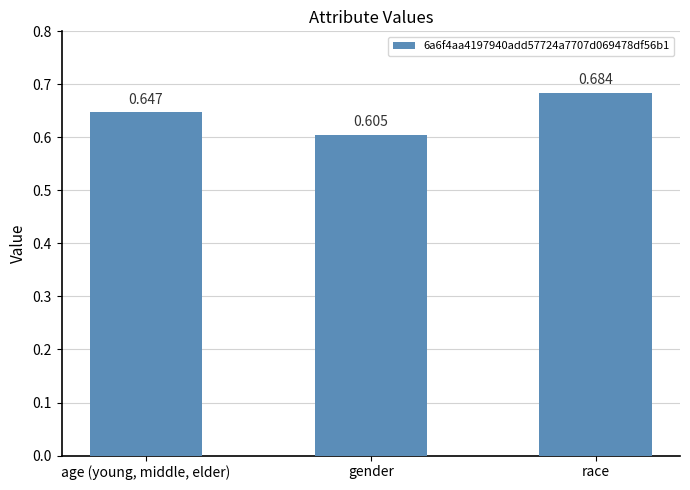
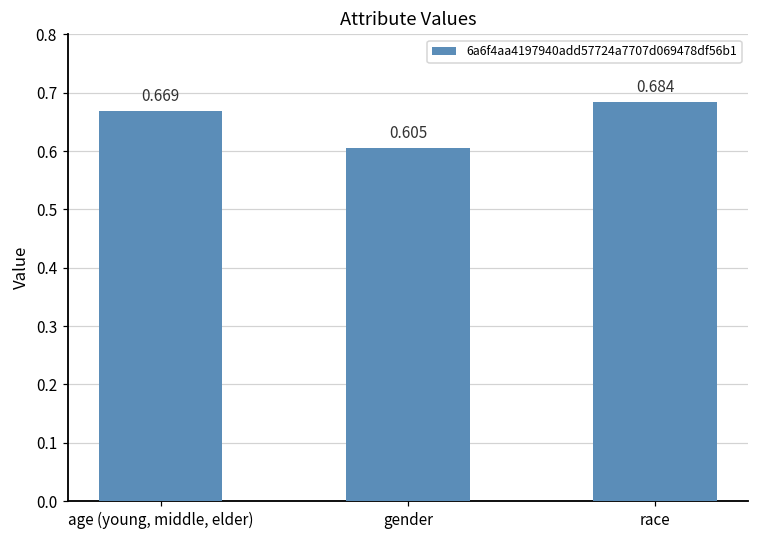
age (young, middle, elder): 0.647 -> 0.669
